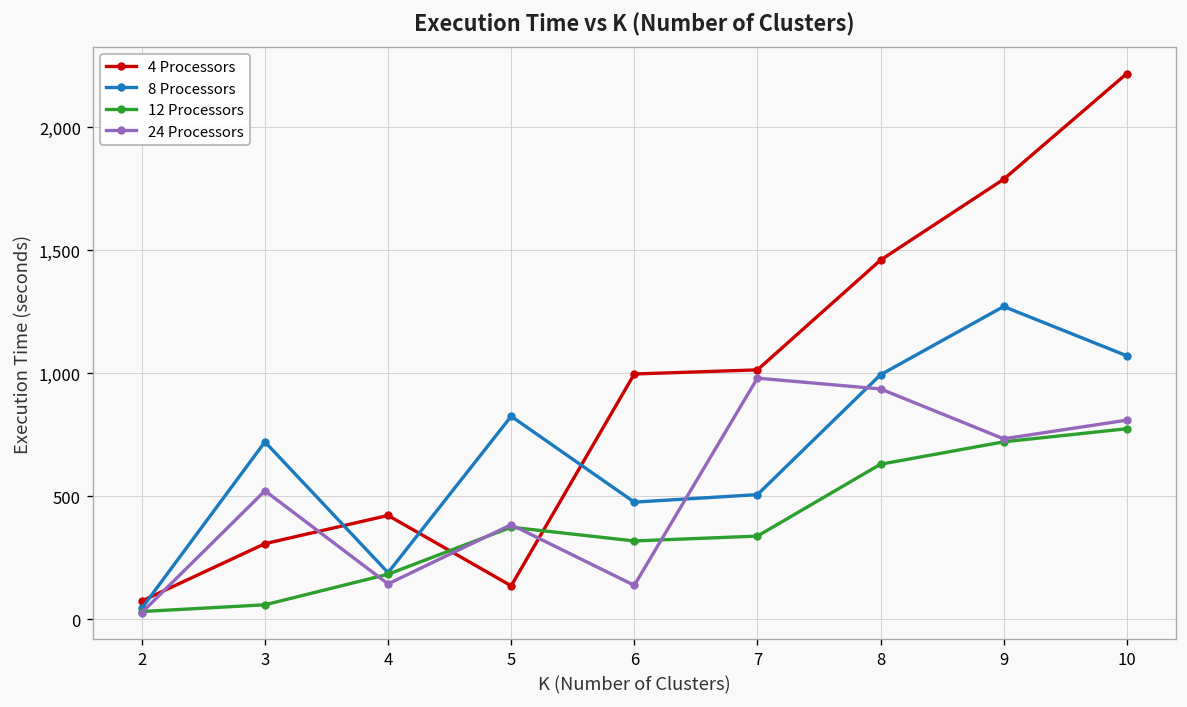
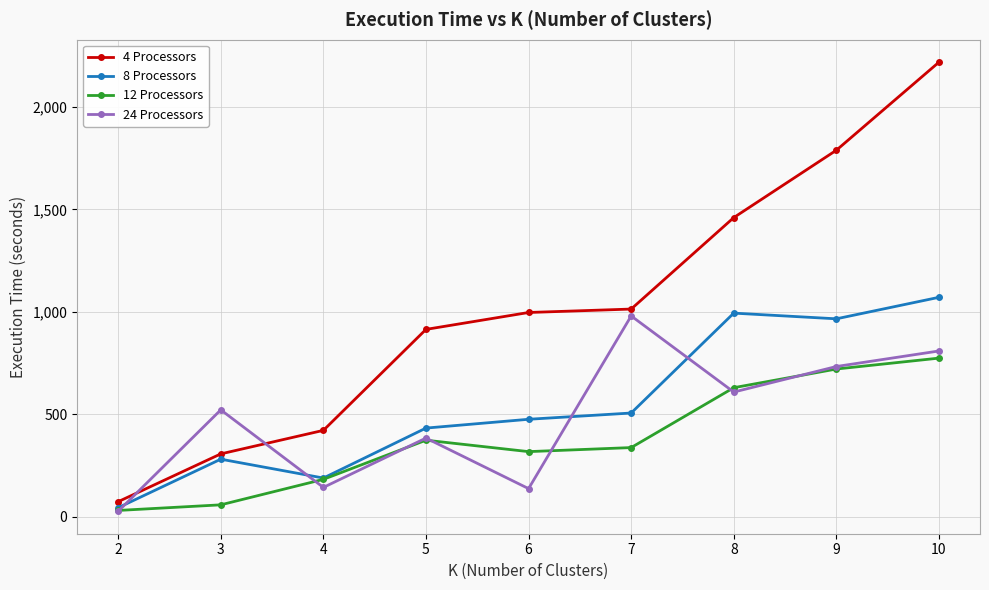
8 Processors, 3: 720 -> 280
4 Processors, 5: 140 -> 910
8 Processors, 5: 820 -> 430
24 Processors, 8: 940 -> 610
8 Processors, 9: 1,270 -> 970
